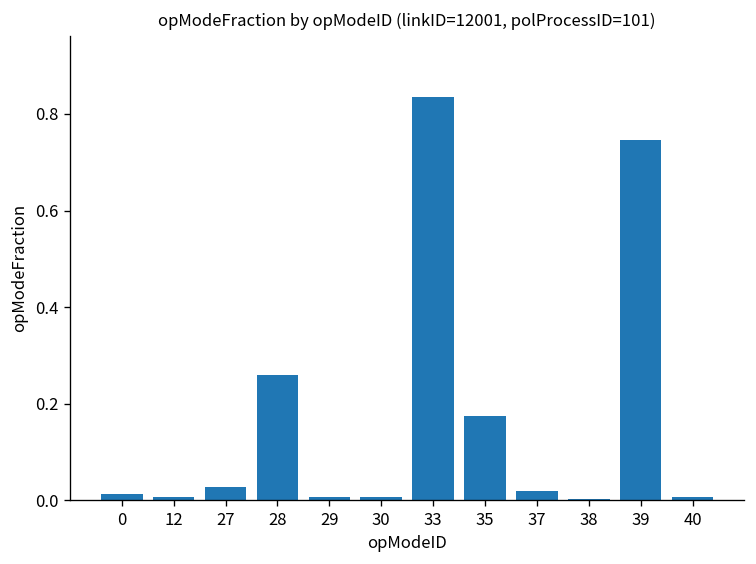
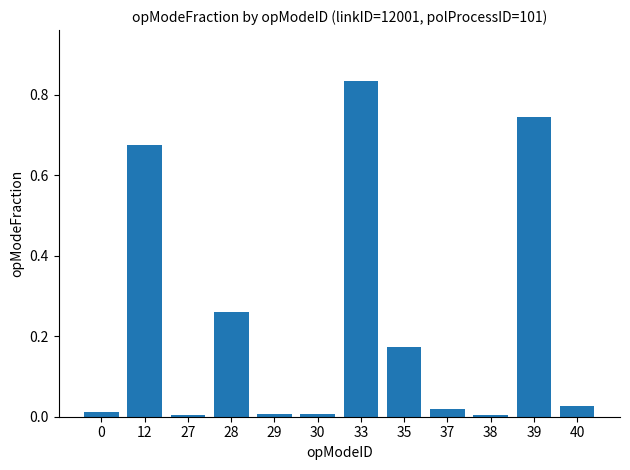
12: 0.01 -> 0.68
27: 0.03 -> 0.00
40: 0.01 -> 0.03
